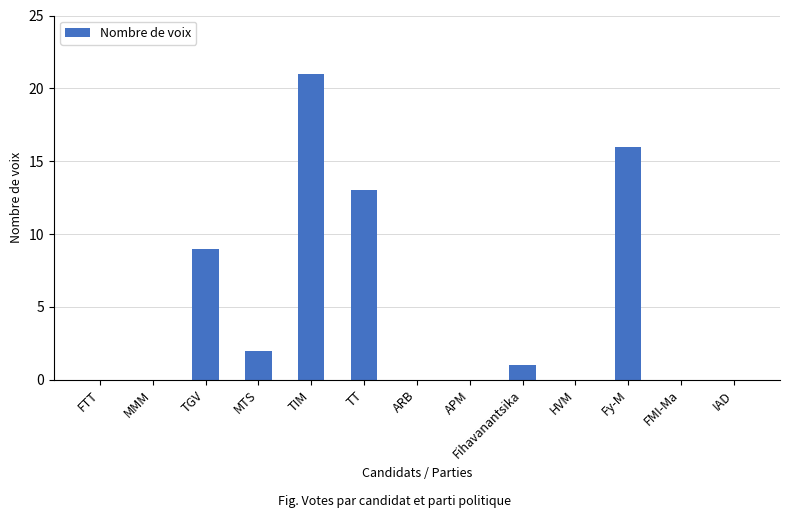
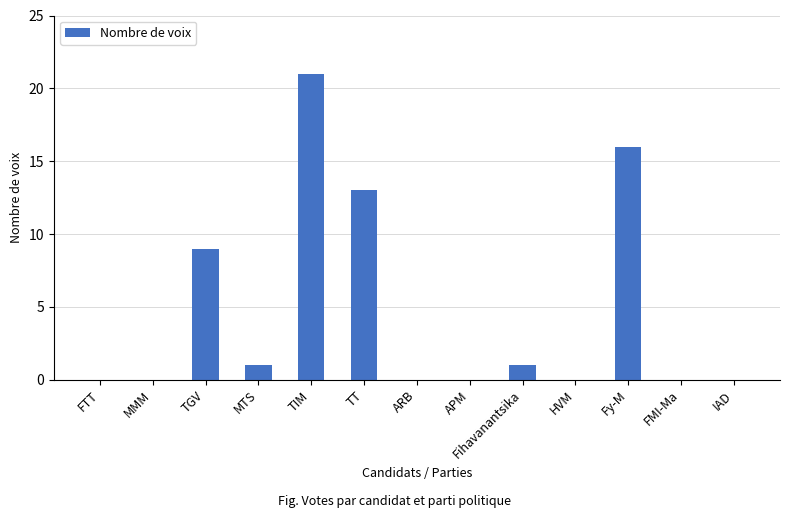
MTS: 2 -> 1
